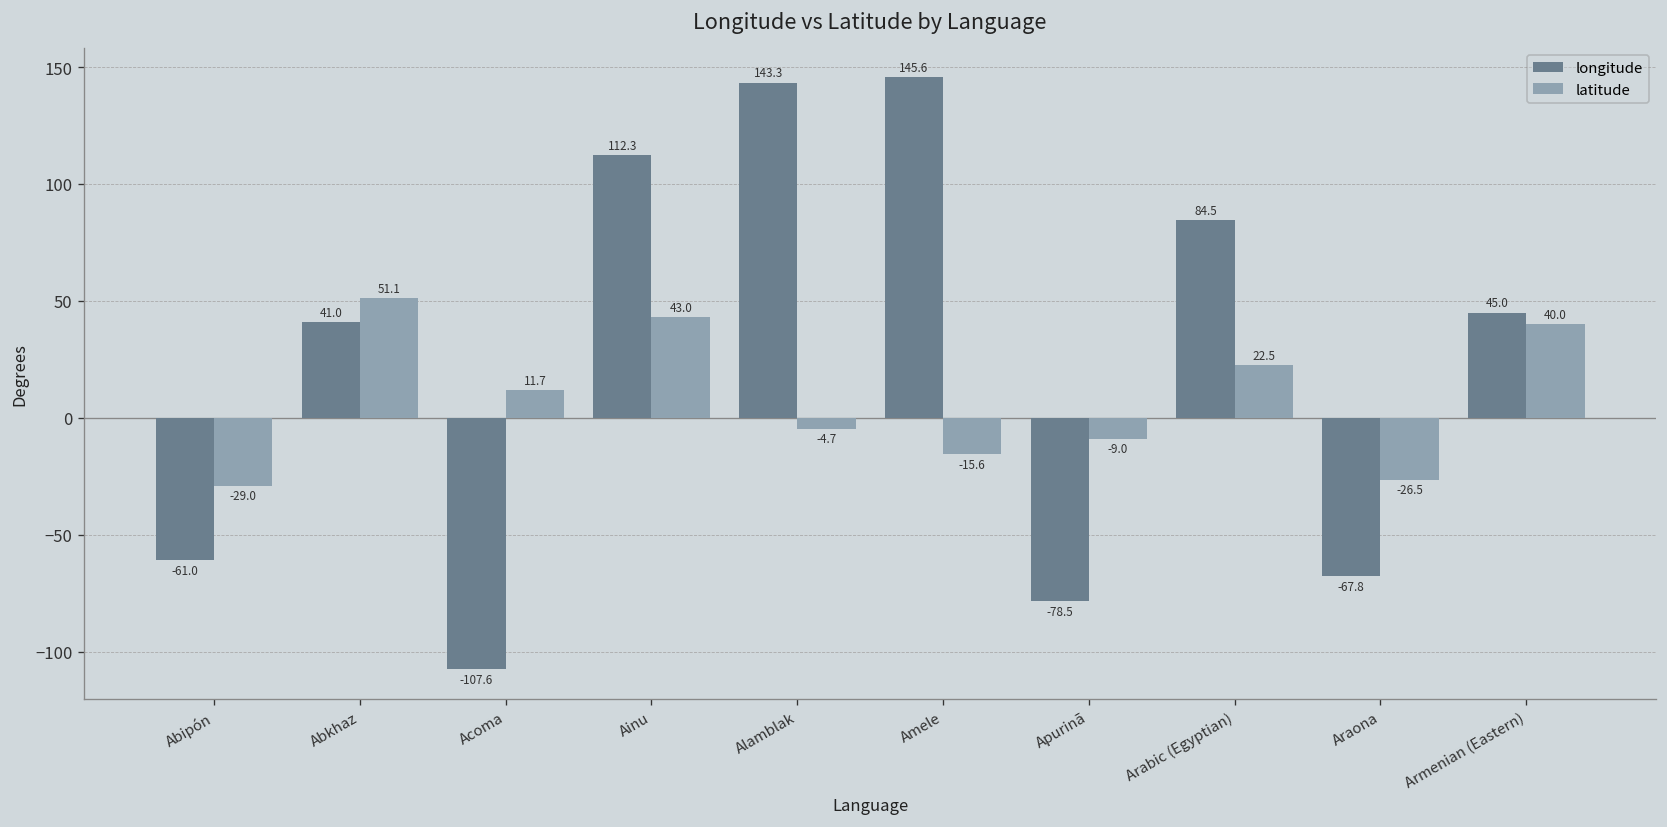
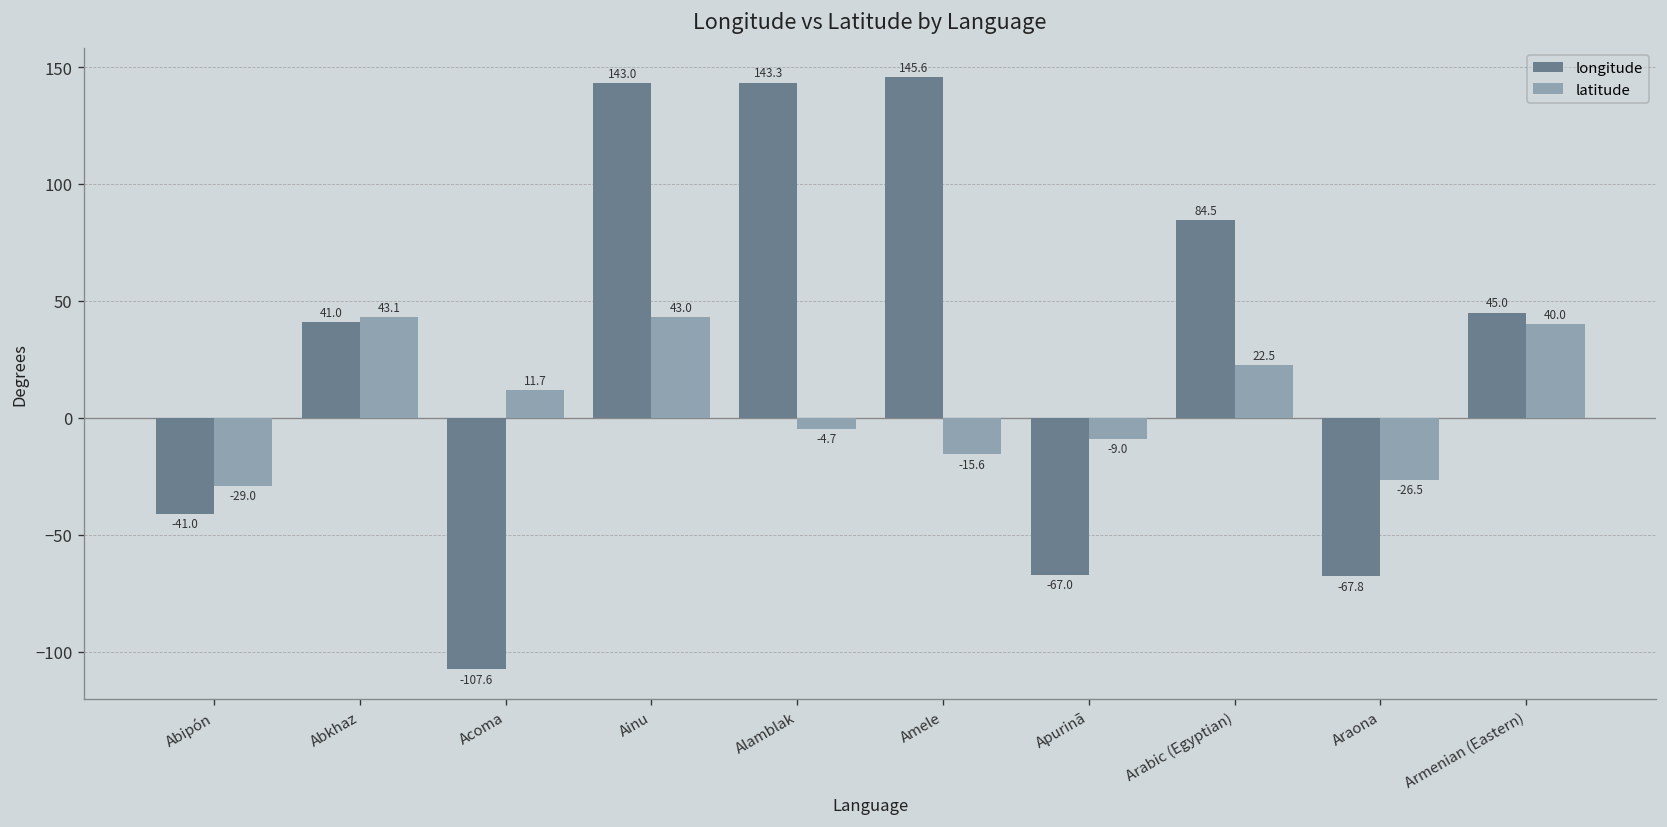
longitude, Abipón: -61.0 -> -41.0
latitude, Abkhaz: 51.1 -> 43.1
longitude, Ainu: 112.3 -> 143.0
longitude, Apurinã: -78.5 -> -67.0
